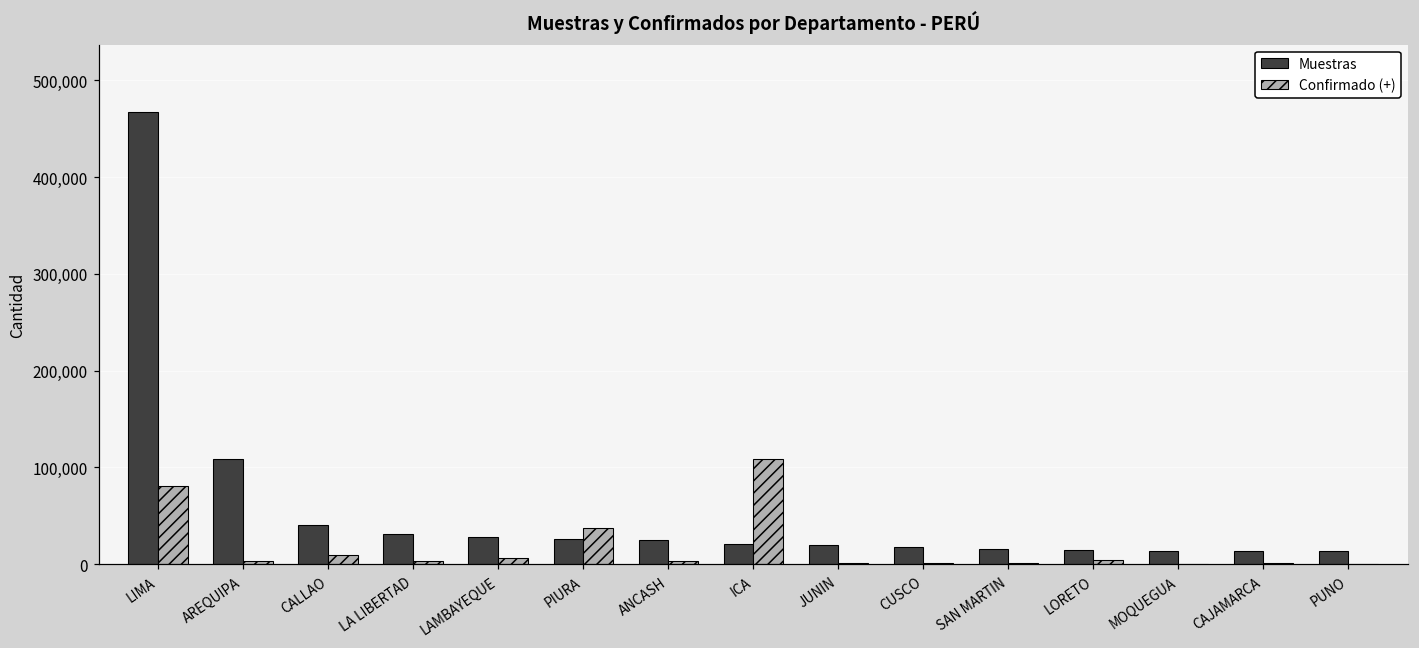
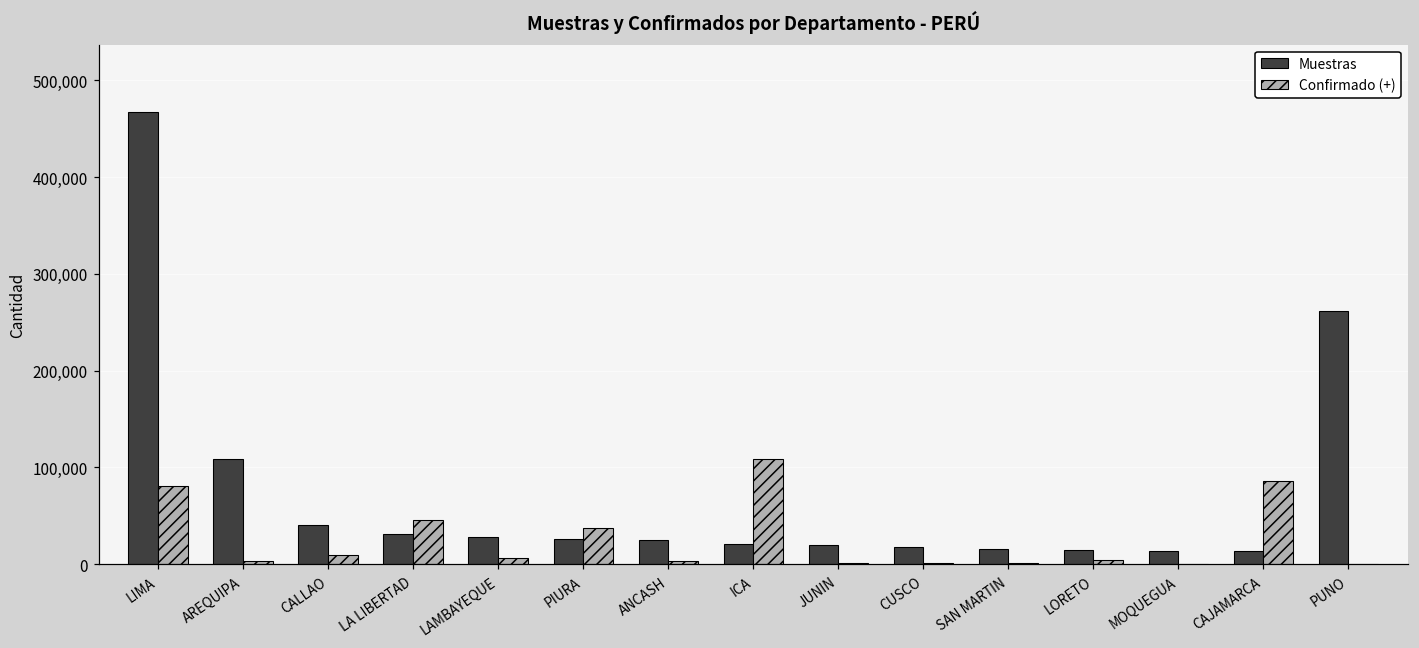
Confirmado (+), LA LIBERTAD: 0 -> 50,000
Confirmado (+), CAJAMARCA: 0 -> 90,000
Muestras, PUNO: 10,000 -> 260,000
